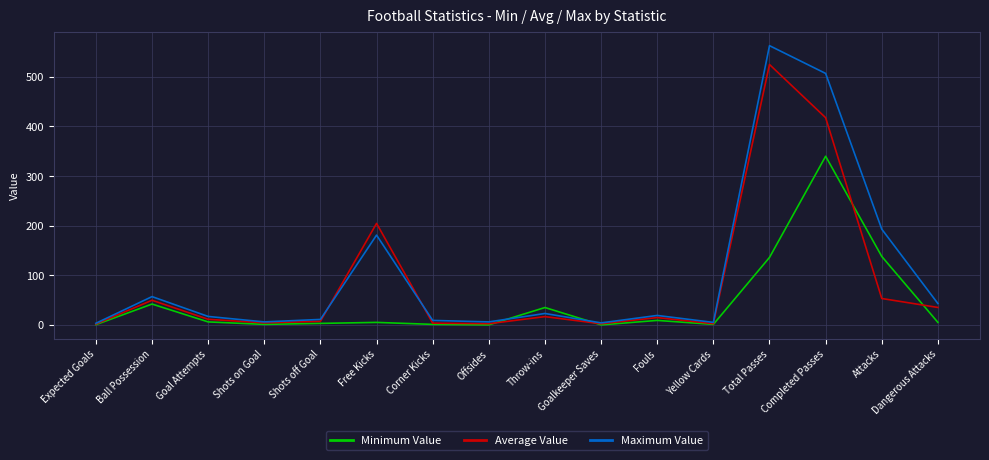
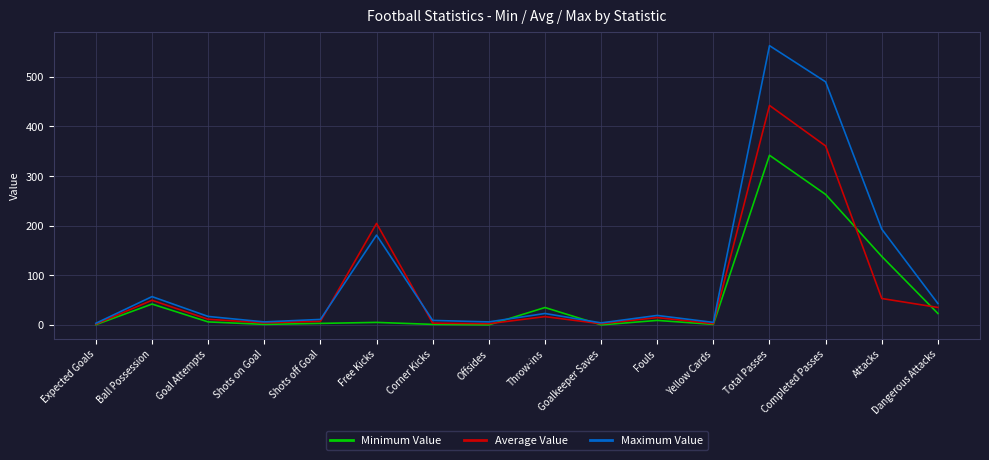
Minimum Value, Total Passes: 140 -> 340
Average Value, Total Passes: 530 -> 440
Minimum Value, Completed Passes: 340 -> 260
Average Value, Completed Passes: 420 -> 360
Maximum Value, Completed Passes: 510 -> 490
Minimum Value, Dangerous Attacks: 10 -> 20
